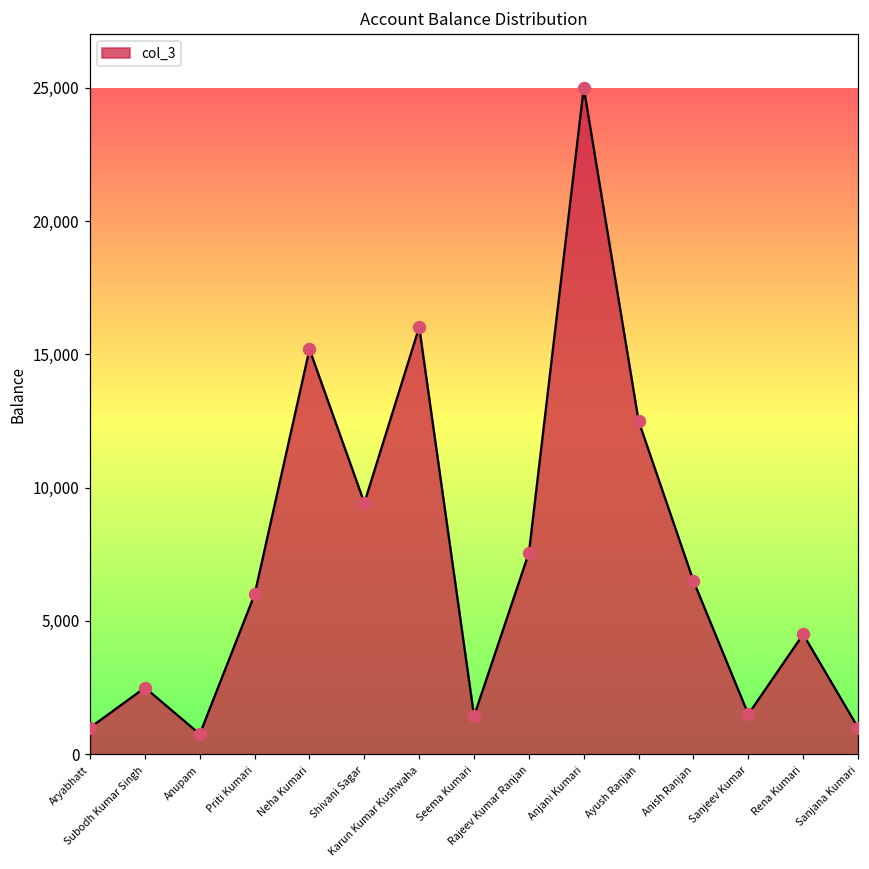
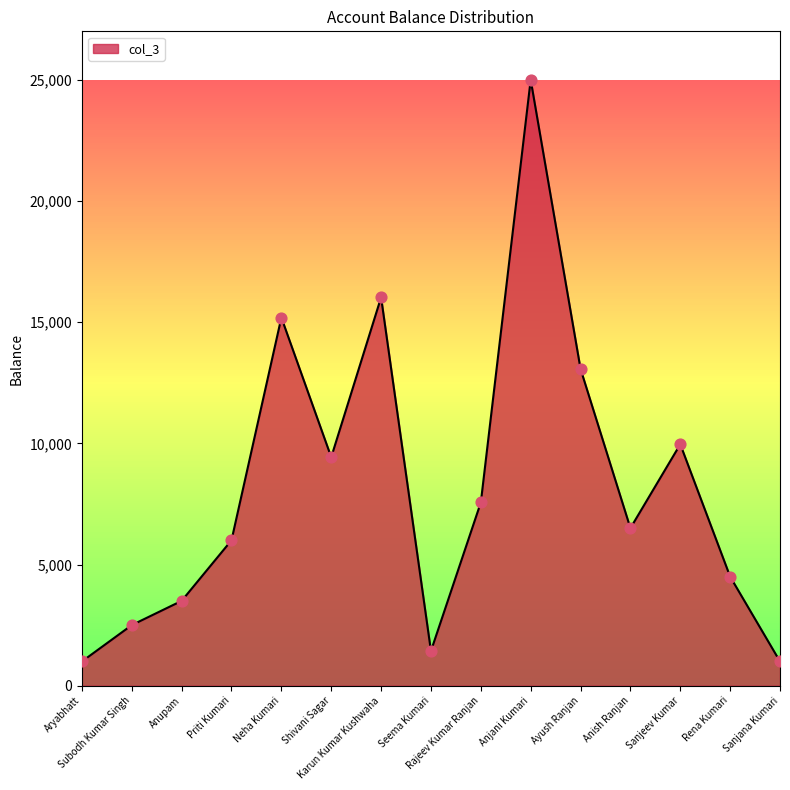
col_3, Anupam: 800 -> 3,500
col_3, Ayush Ranjan: 12,500 -> 13,100
col_3, Sanjeev Kumar: 1,500 -> 10,000
